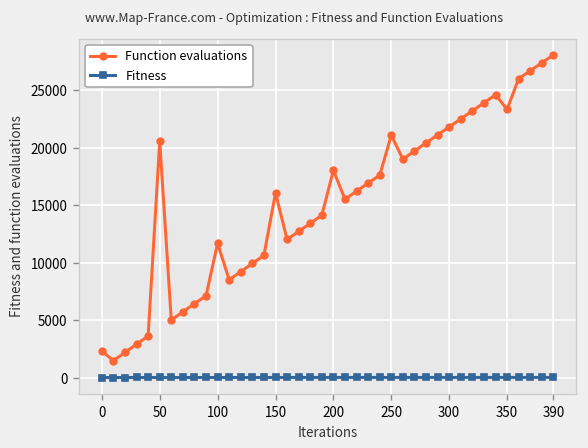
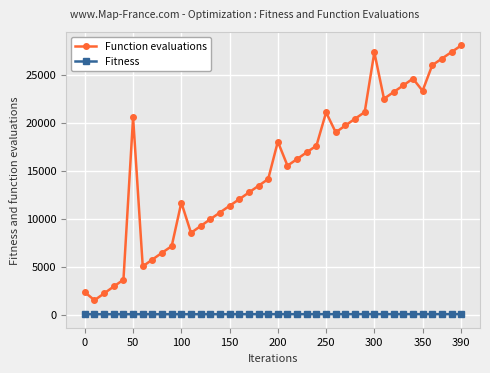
Function evaluations, 150: 16000 -> 11000
Function evaluations, 300: 22000 -> 27000
